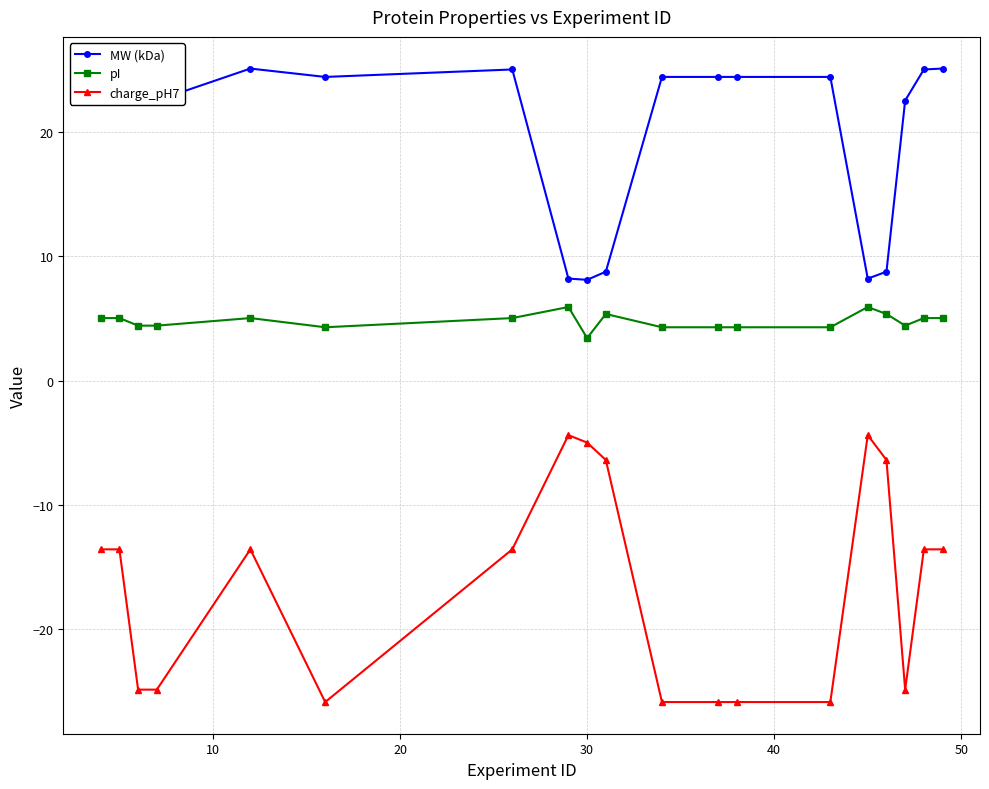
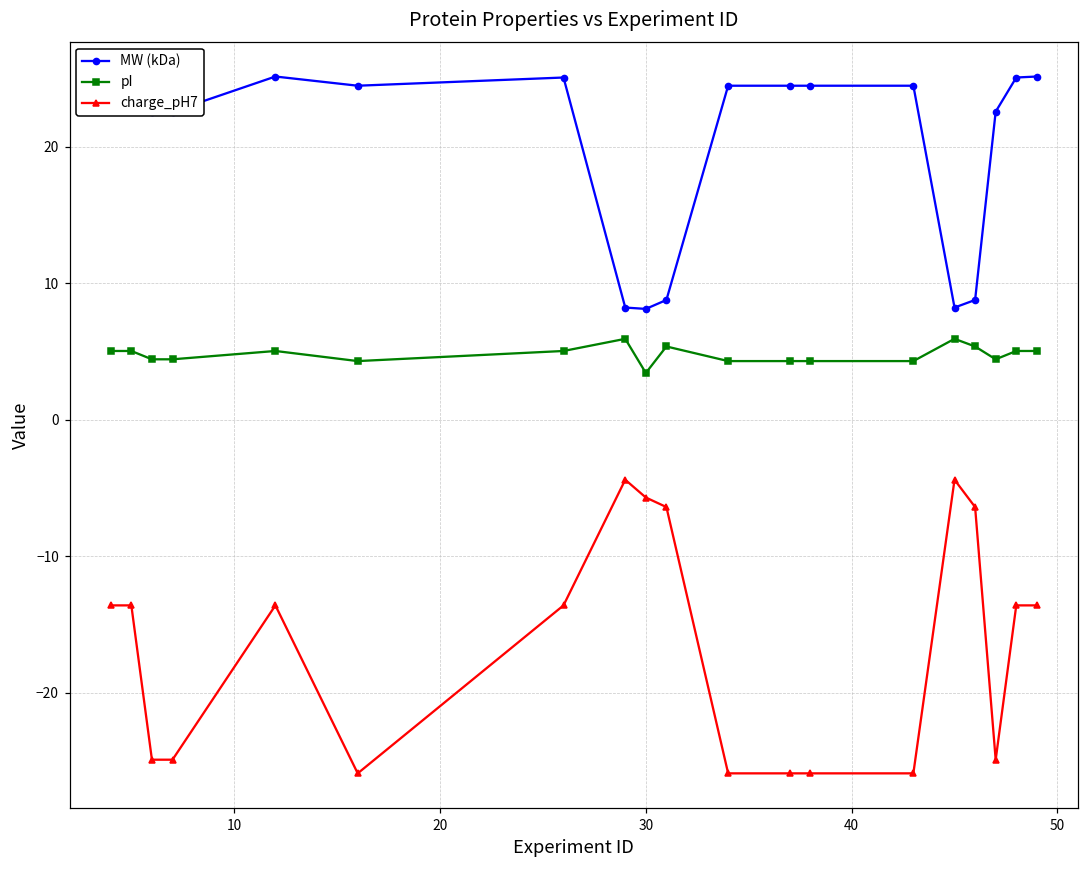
charge_pH7, 30: -5.0 -> -5.7
